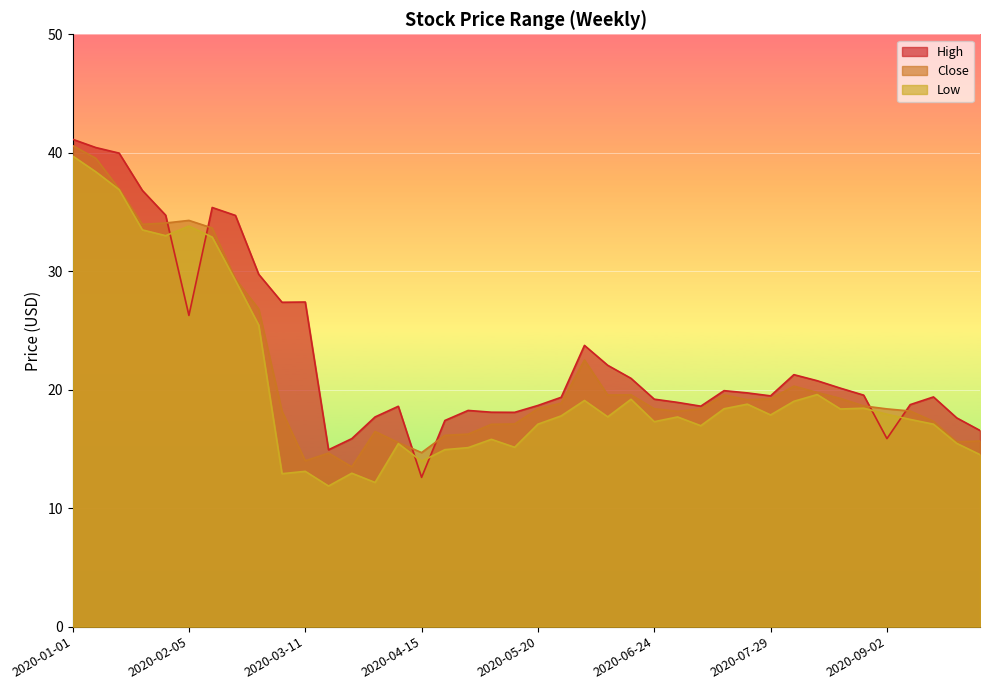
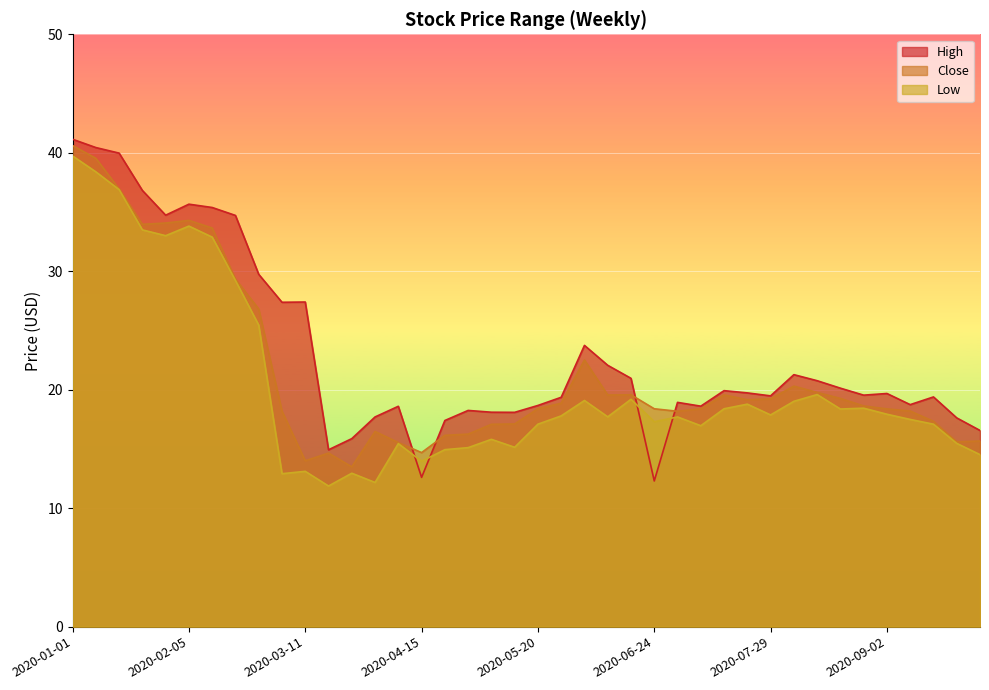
High, 2020-02-05: 26.3 -> 35.7
High, 2020-06-24: 19.2 -> 12.3
High, 2020-09-02: 15.9 -> 19.7
